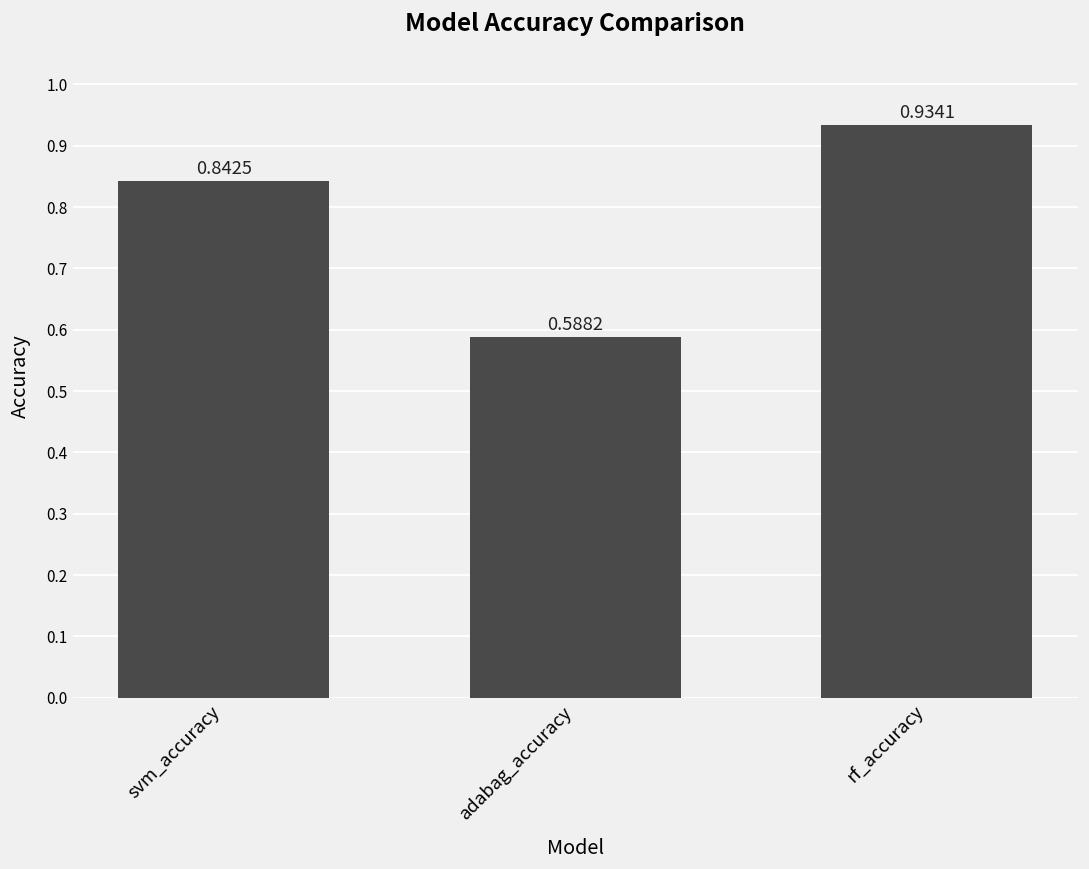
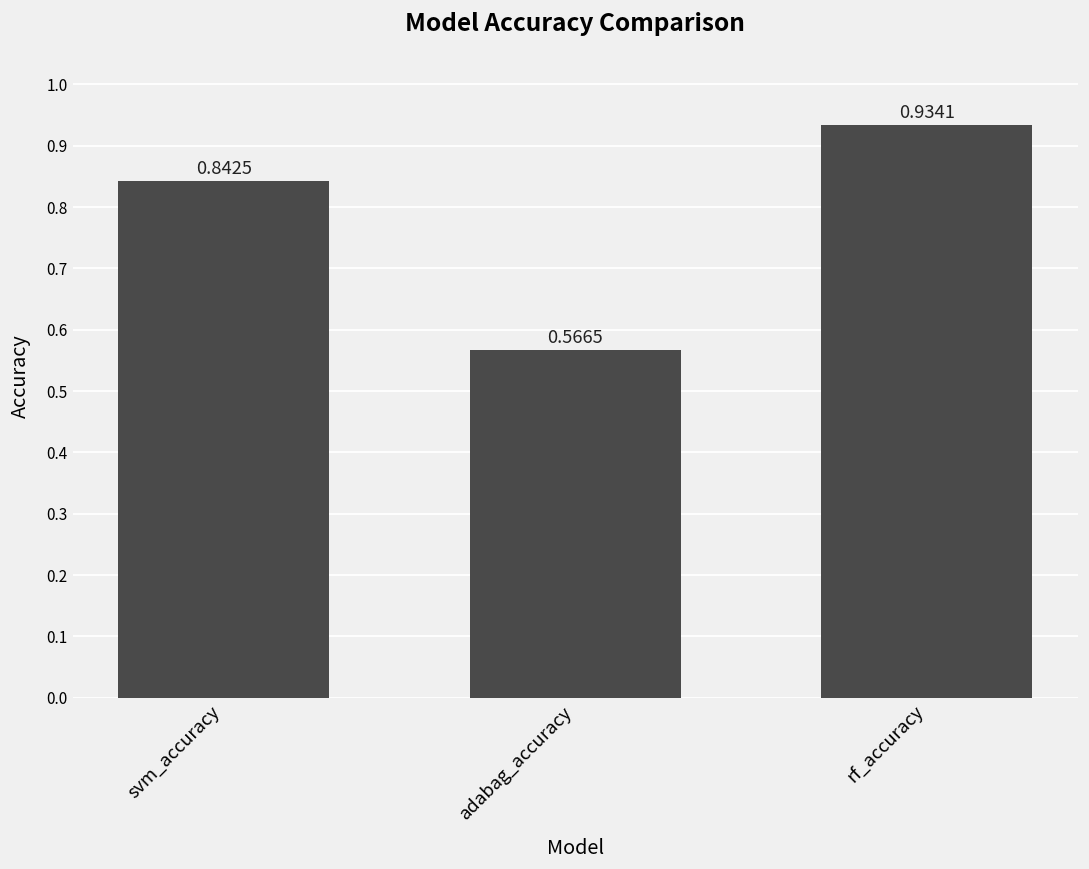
adabag_accuracy: 0.5882 -> 0.5665
